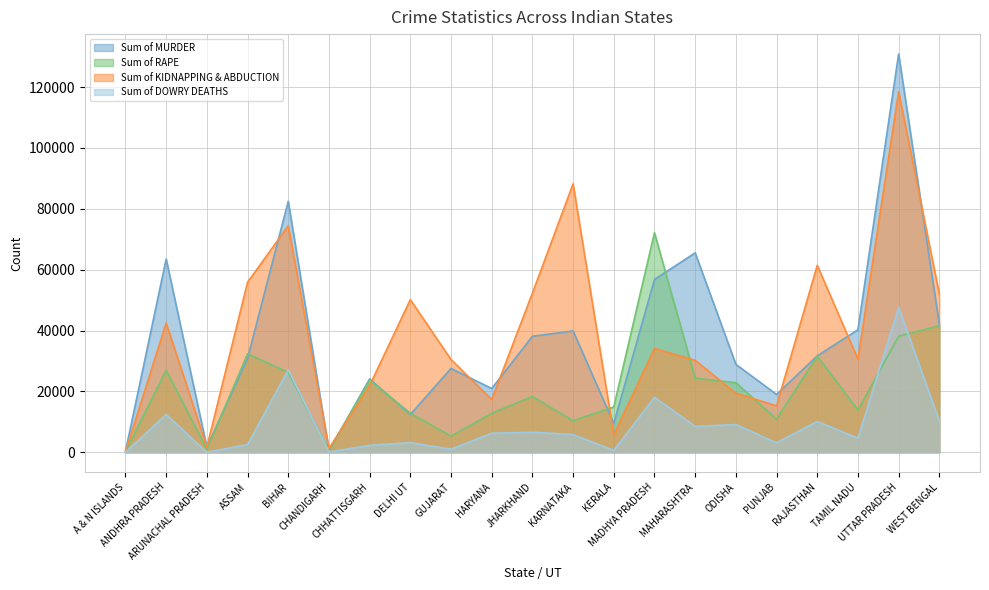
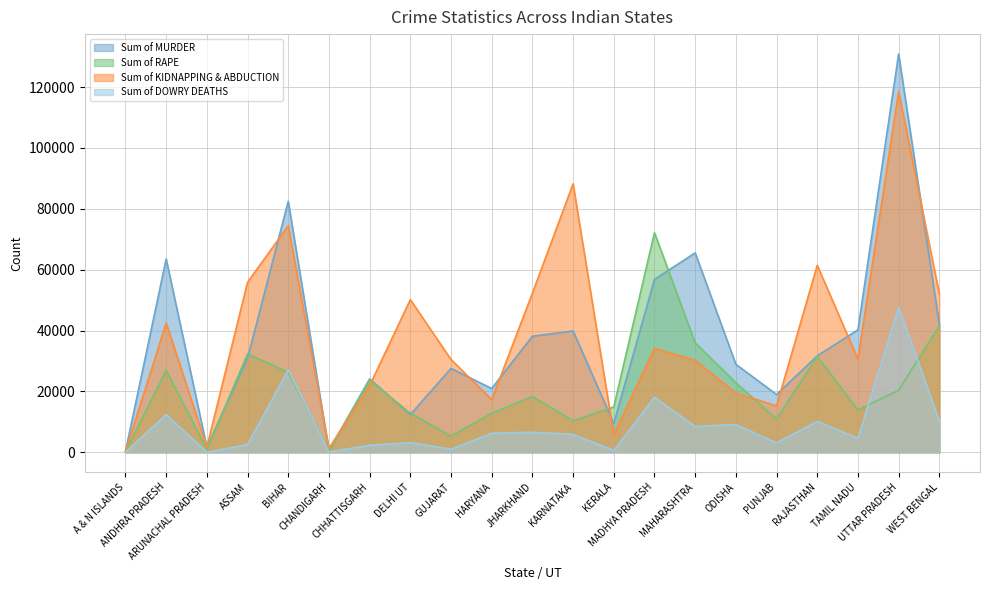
Sum of RAPE, MAHARASHTRA: 24000 -> 36000
Sum of RAPE, UTTAR PRADESH: 38000 -> 20000
